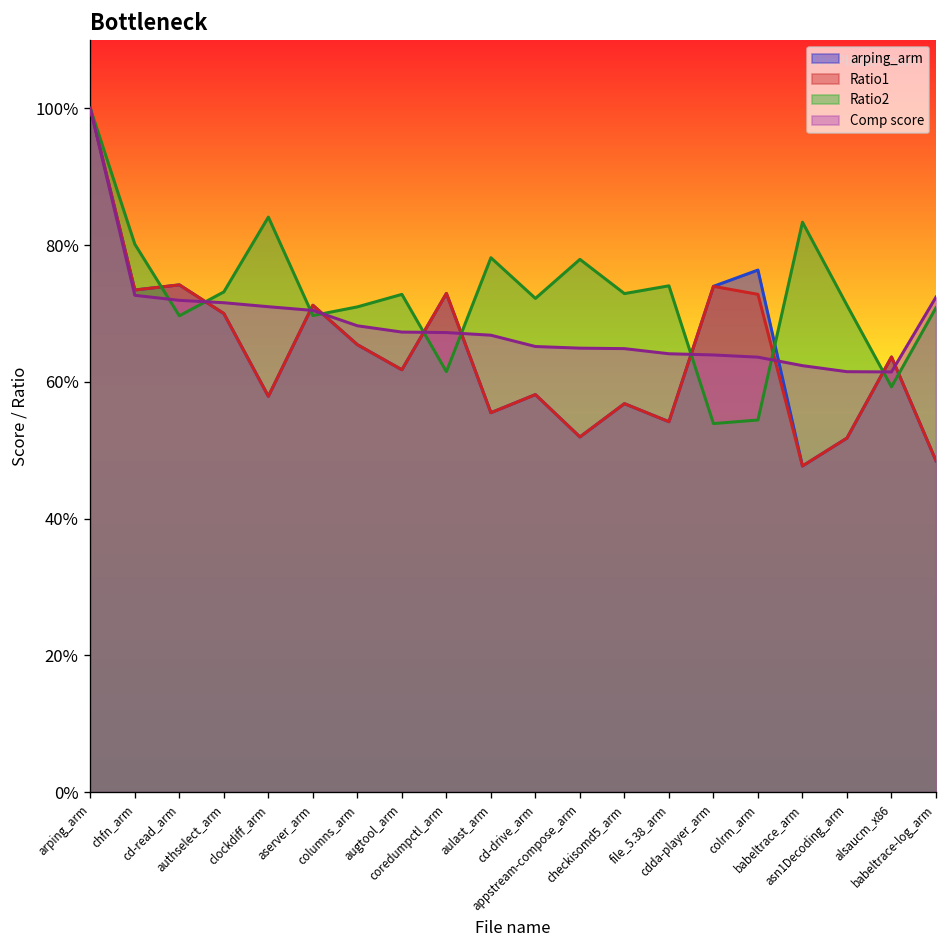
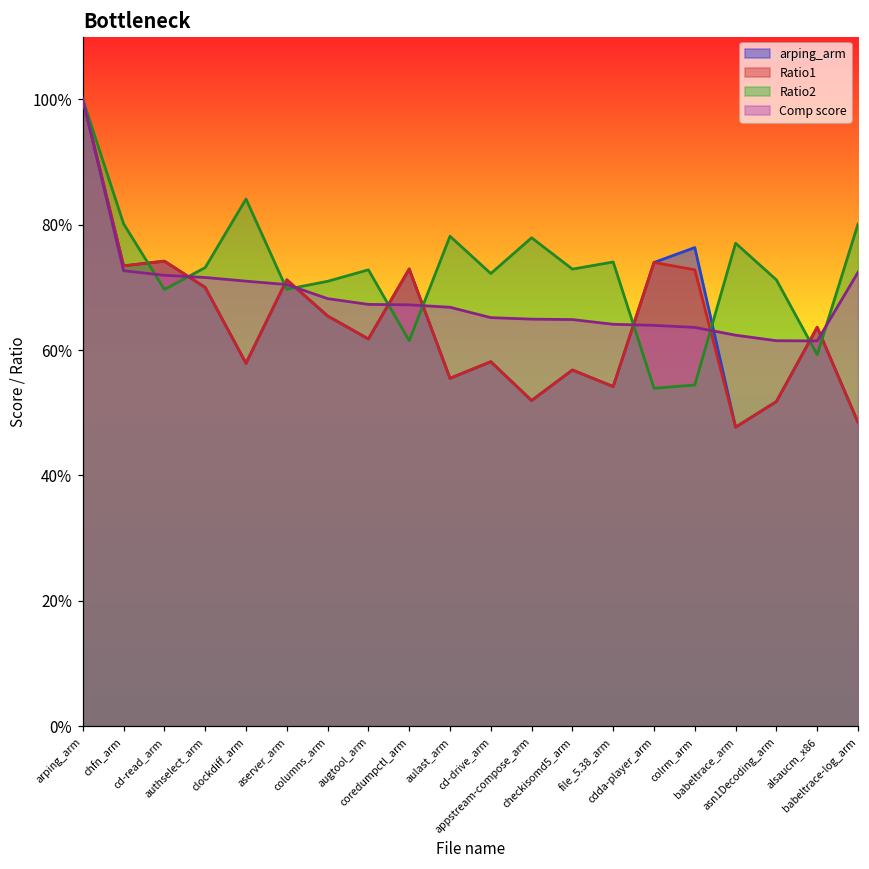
Ratio2, babeltrace_arm: 83% -> 77%
Ratio2, babeltrace-log_arm: 71% -> 80%
